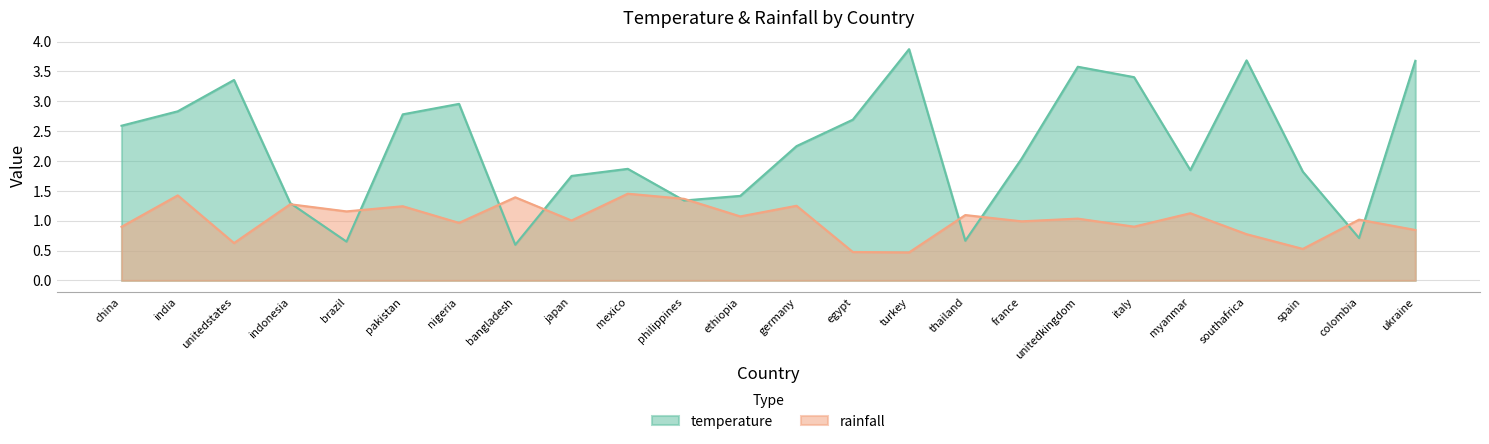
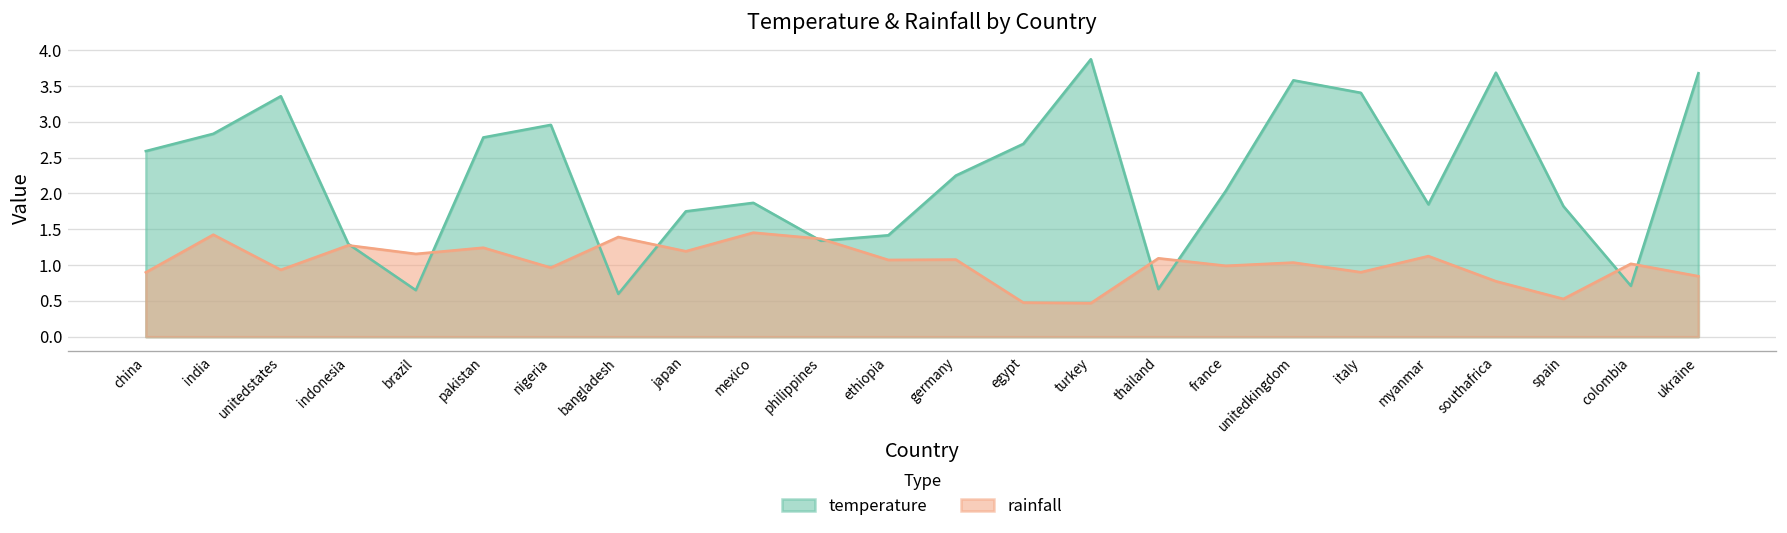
rainfall, unitedstates: 0.6 -> 0.9
rainfall, japan: 1.0 -> 1.2
rainfall, germany: 1.3 -> 1.1
